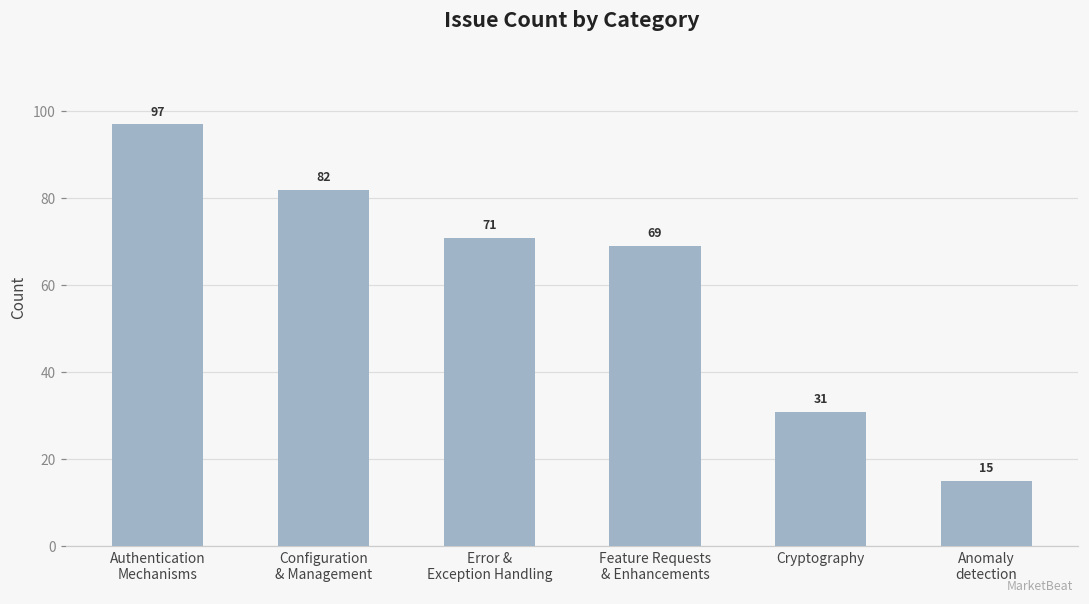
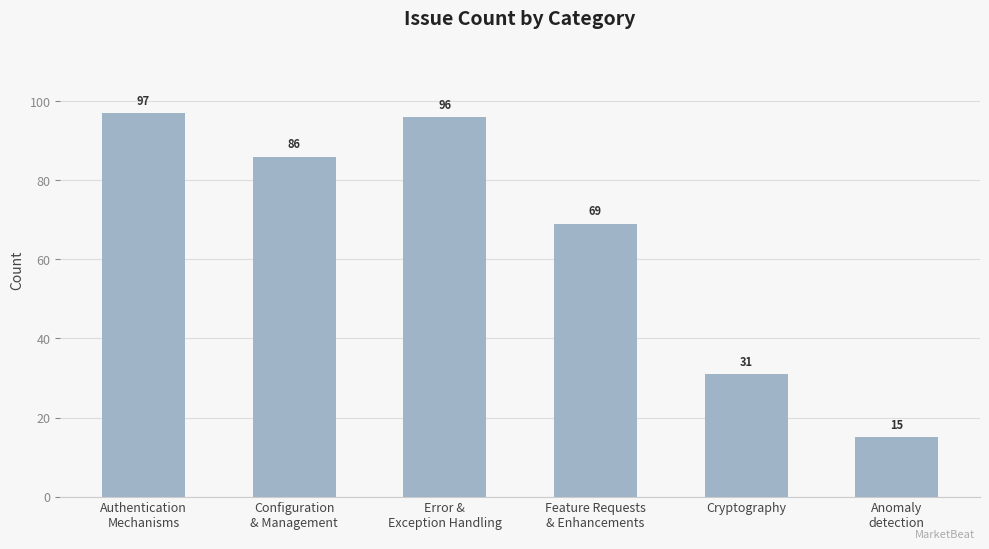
Configuration & Management: 82 -> 86
Error & Exception Handling: 71 -> 96
